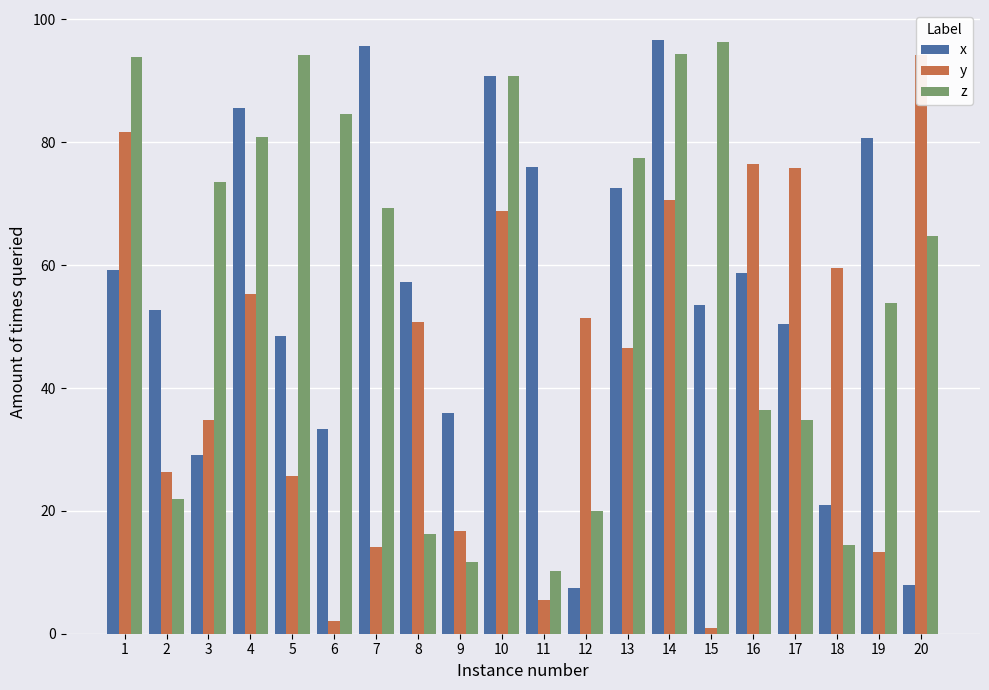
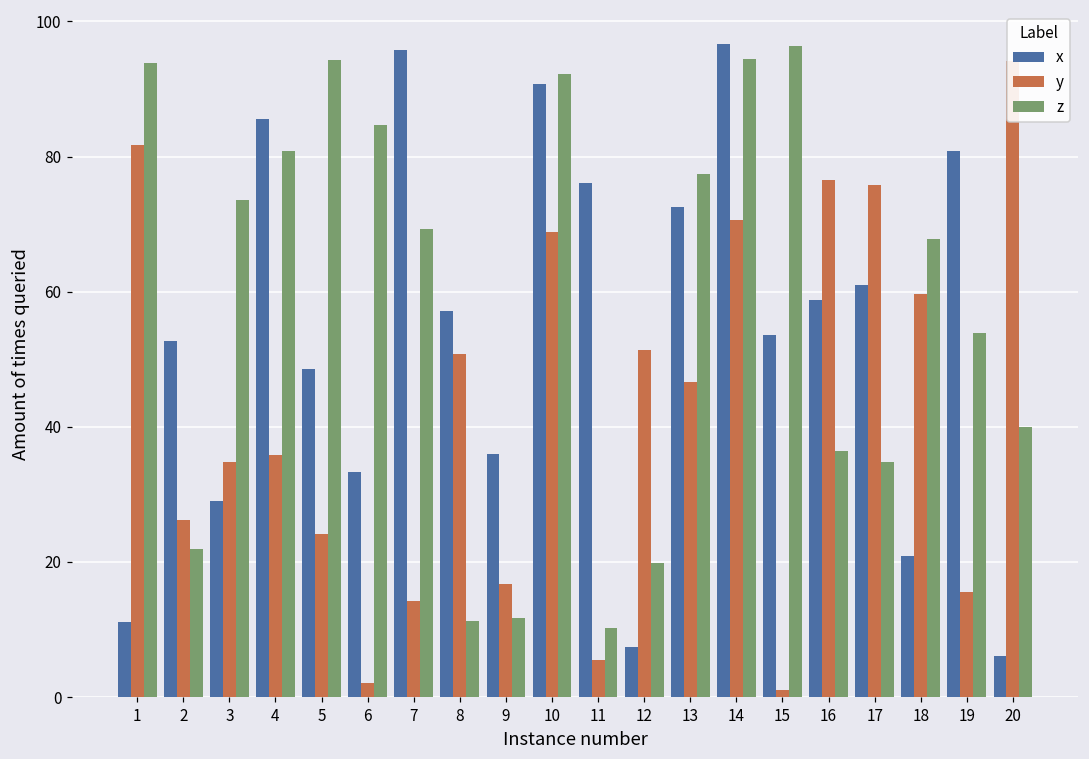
x, 1: 59 -> 11
y, 4: 55 -> 36
y, 5: 26 -> 24
z, 8: 16 -> 11
z, 10: 91 -> 92
x, 17: 50 -> 61
z, 18: 15 -> 68
y, 19: 13 -> 16
x, 20: 8 -> 6
z, 20: 65 -> 40
